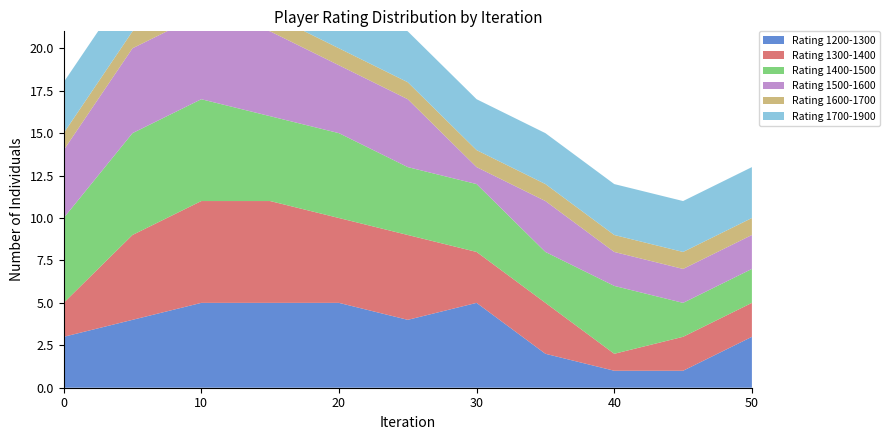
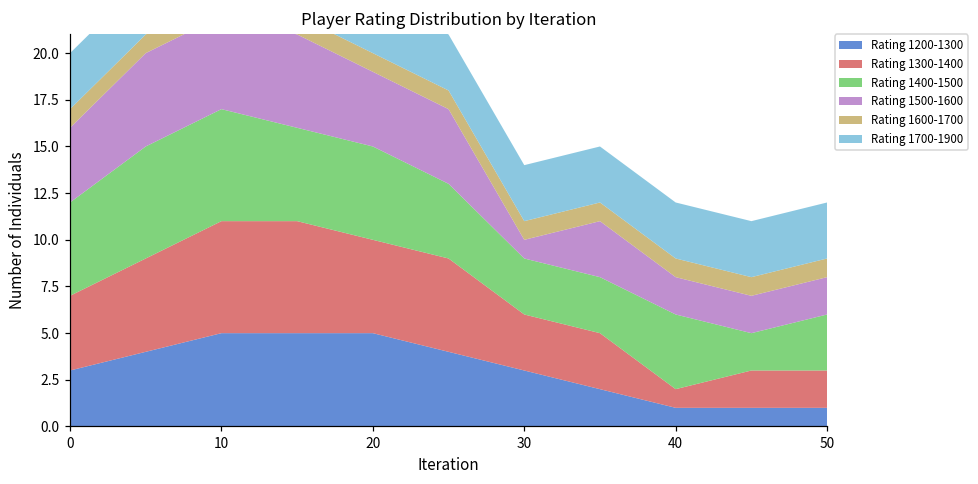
Rating 1300-1400, 0: 2 -> 4
Rating 1200-1300, 30: 5 -> 3
Rating 1400-1500, 30: 4 -> 3
Rating 1200-1300, 50: 3 -> 1
Rating 1400-1500, 50: 2 -> 3
